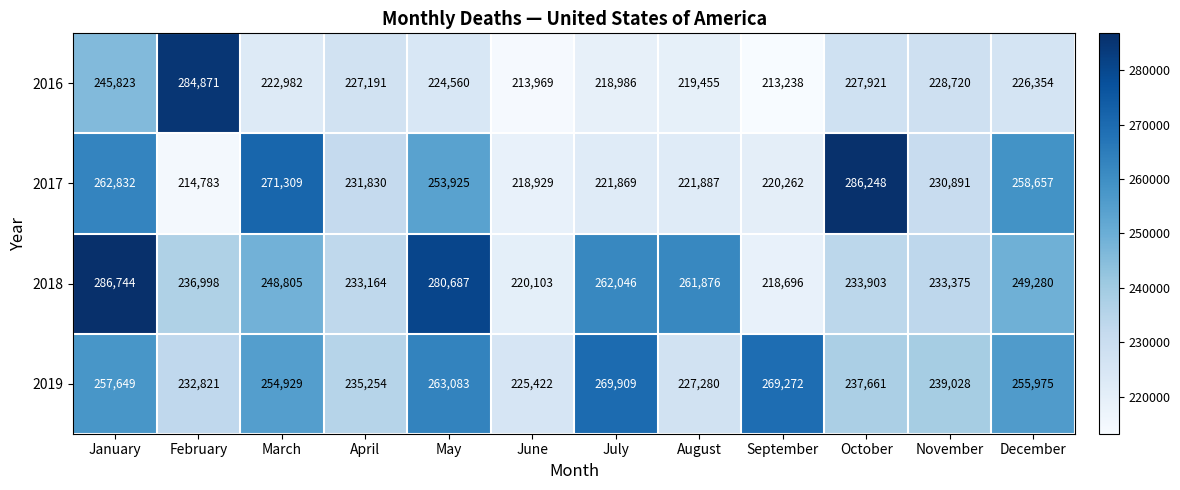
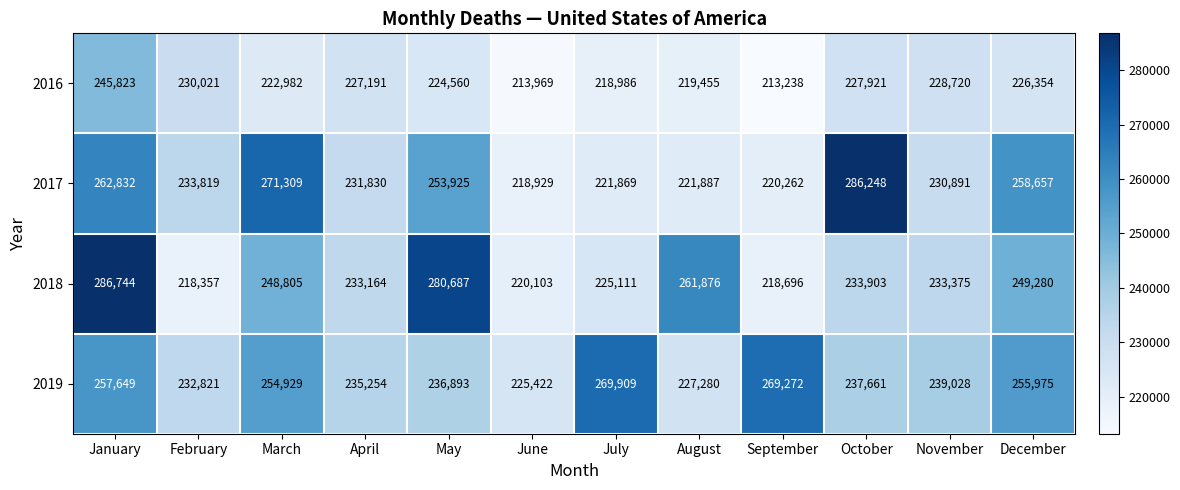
2016, February: 284,871 -> 230,021
2017, February: 214,783 -> 233,819
2018, February: 236,998 -> 218,357
2018, July: 262,046 -> 225,111
2019, May: 263,083 -> 236,893
